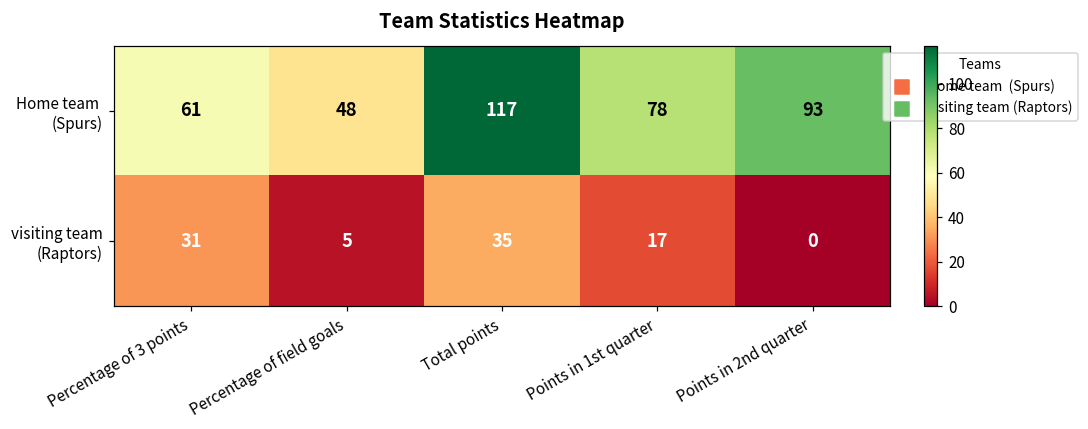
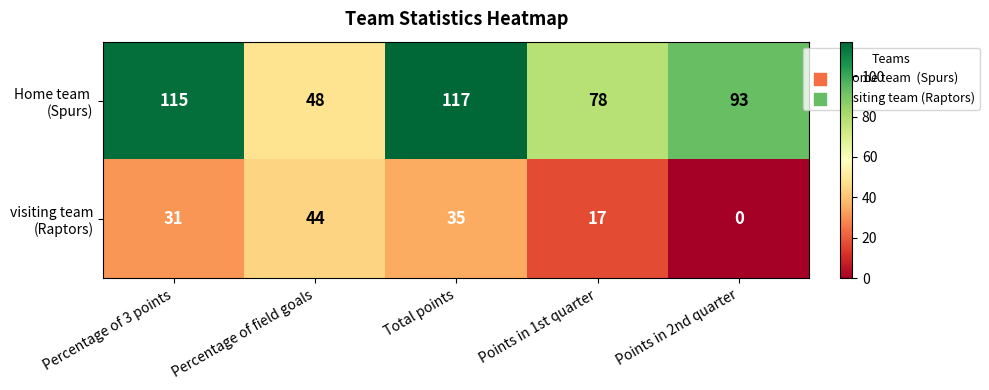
Home team (Spurs), Percentage of 3 points: 61 -> 115
visiting team (Raptors), Percentage of field goals: 5 -> 44
